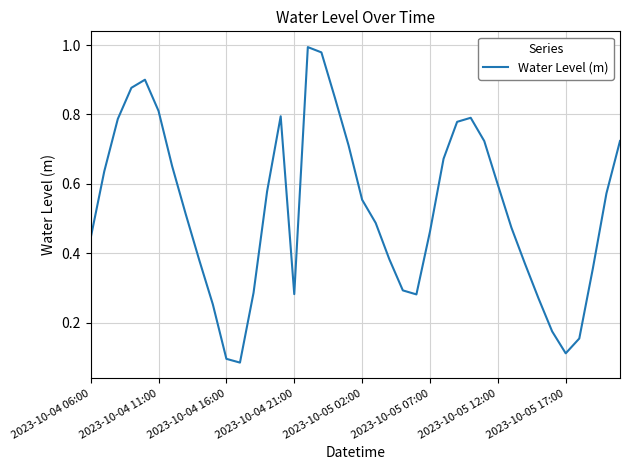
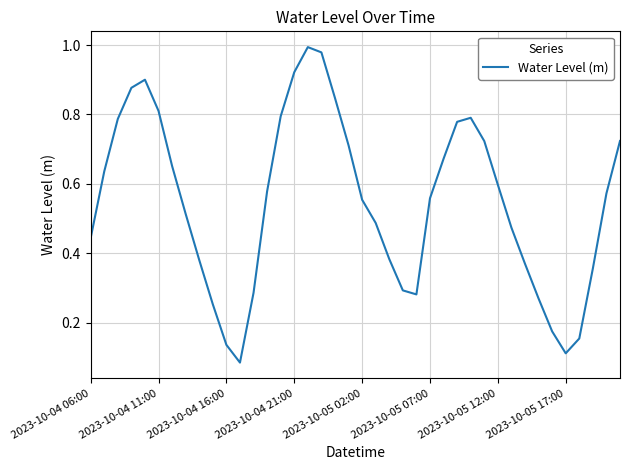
2023-10-04 16:00: 0.10 -> 0.14
2023-10-04 21:00: 0.28 -> 0.92
2023-10-05 07:00: 0.46 -> 0.56
